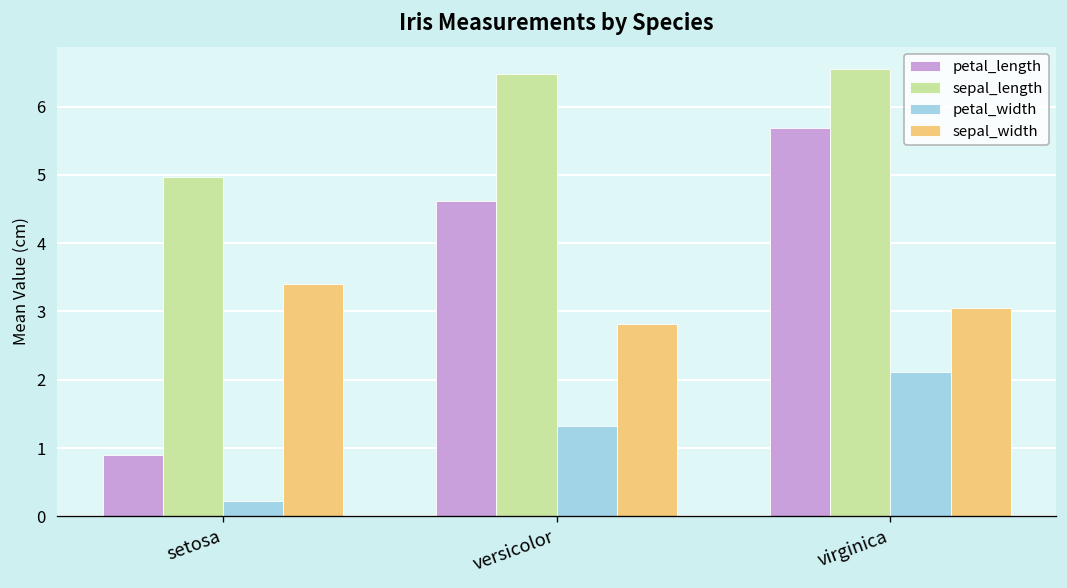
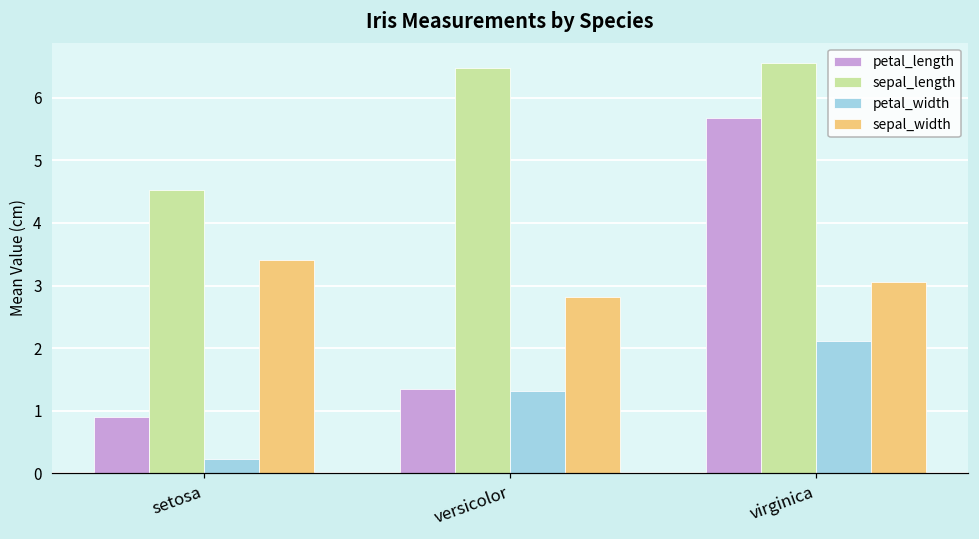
sepal_length, setosa: 5.0 -> 4.5
petal_length, versicolor: 4.6 -> 1.4
